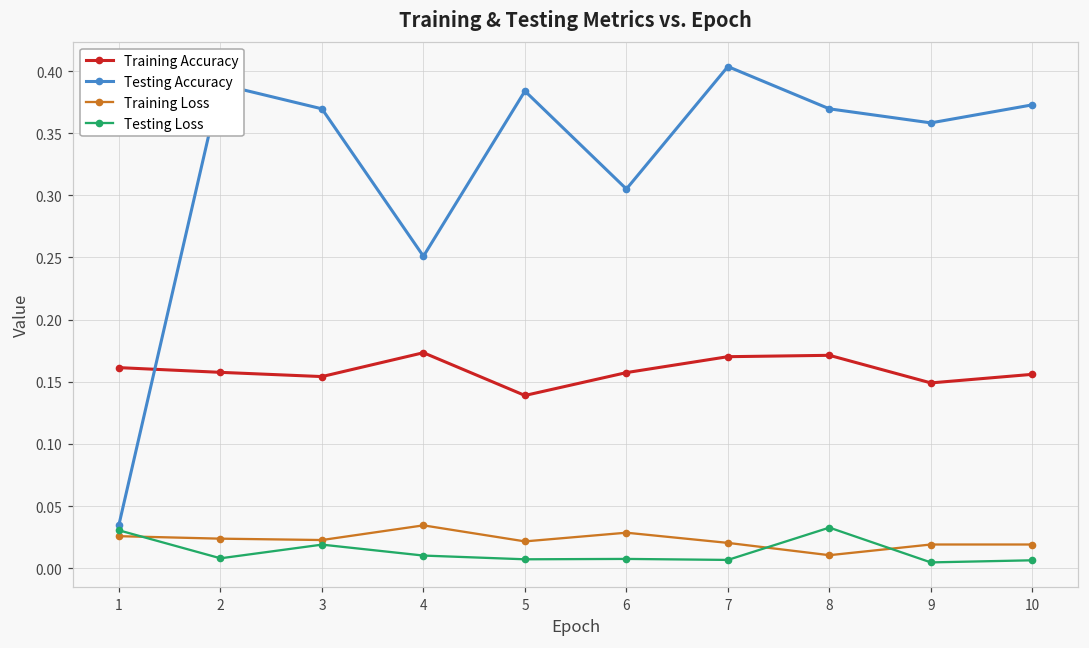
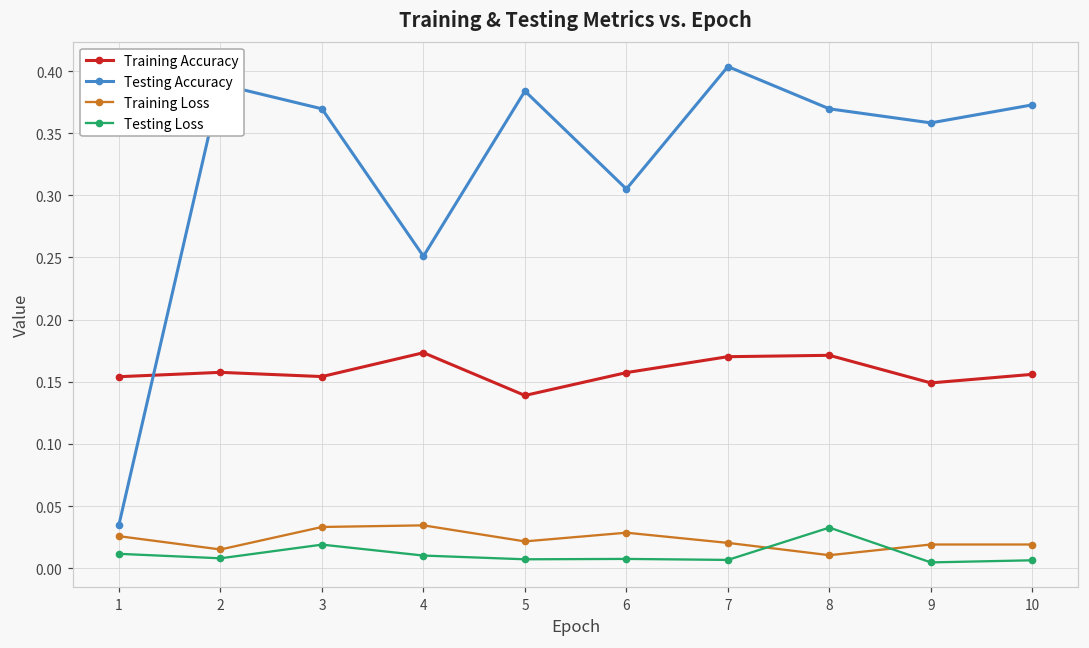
Training Accuracy, 1: 0.161 -> 0.154
Testing Loss, 1: 0.031 -> 0.012
Training Loss, 2: 0.024 -> 0.015
Training Loss, 3: 0.023 -> 0.033
